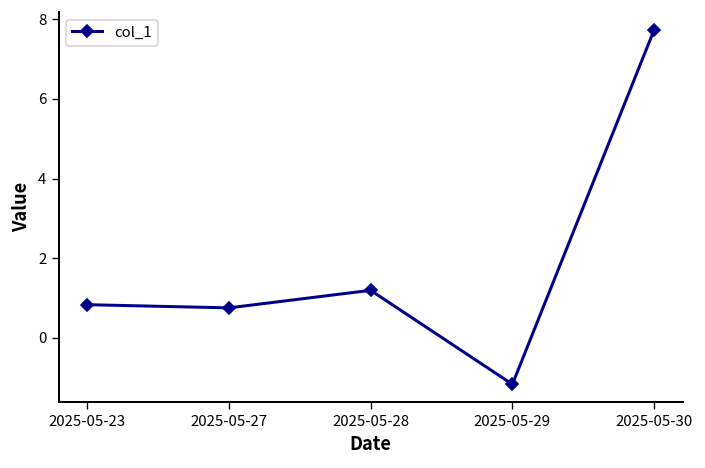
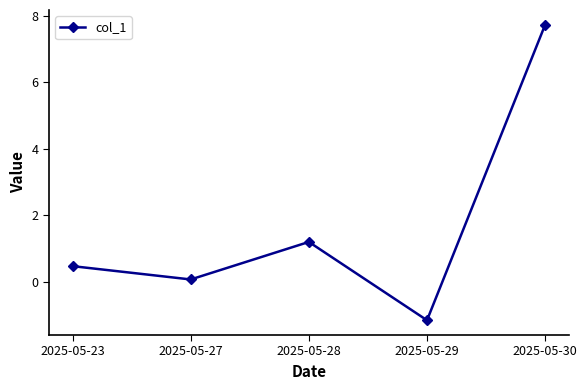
2025-05-23: 0.8 -> 0.5
2025-05-27: 0.8 -> 0.1
